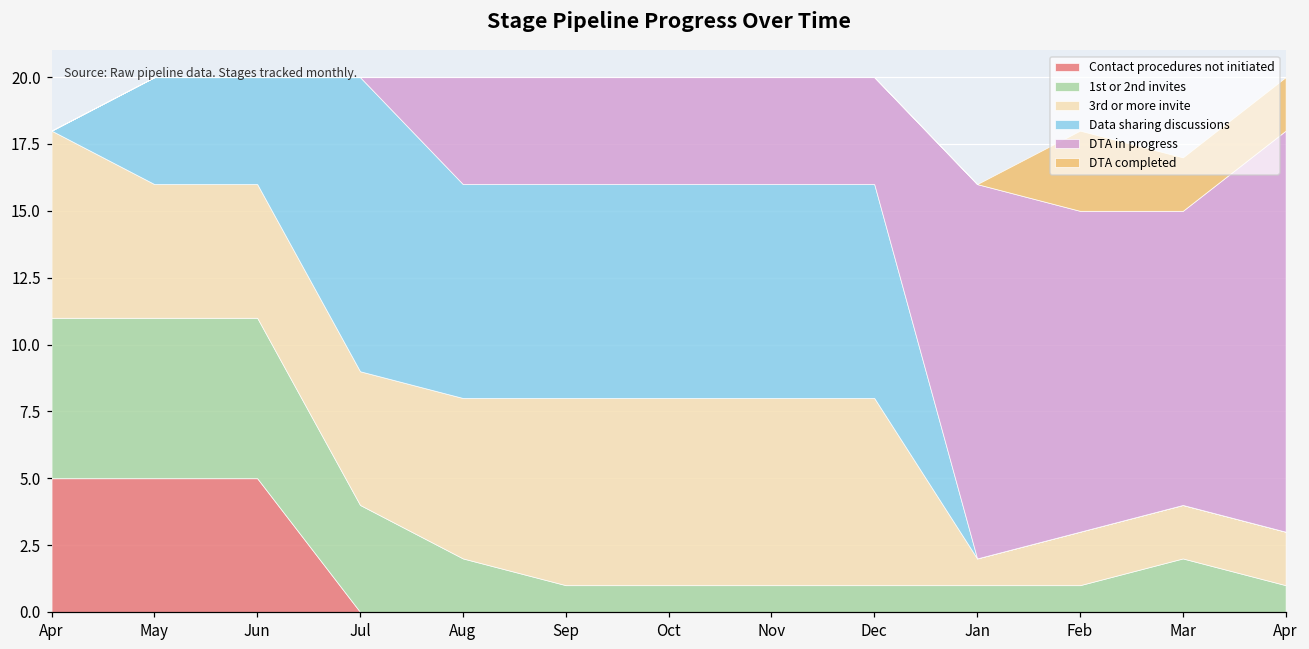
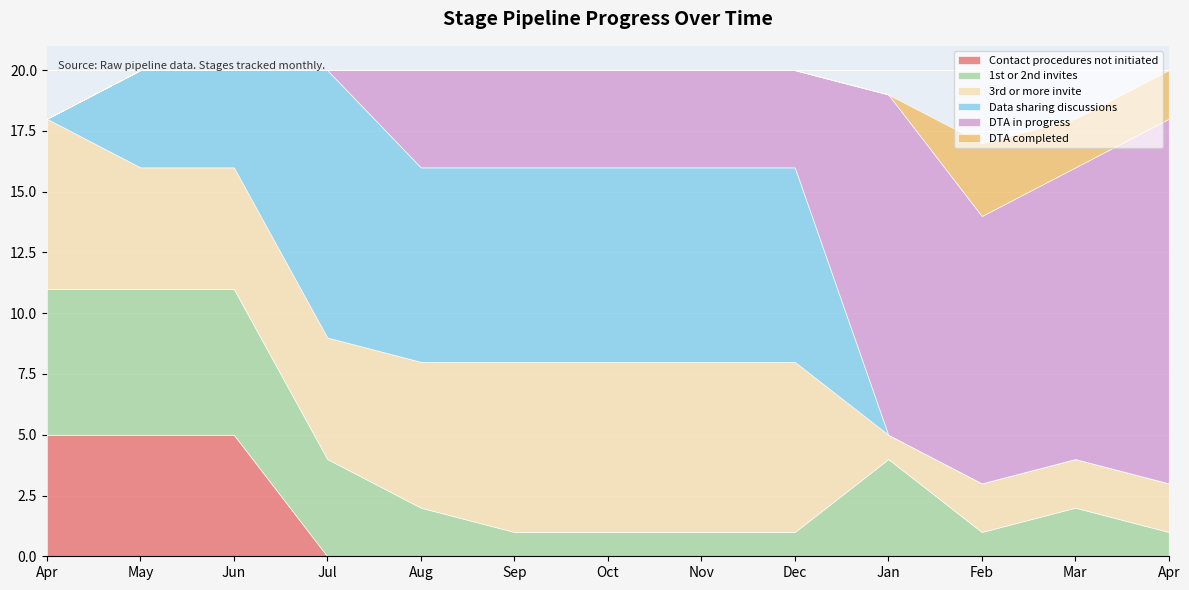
1st or 2nd invites, Jan: 1 -> 4
DTA in progress, Feb: 12 -> 11
DTA in progress, Mar: 11 -> 12
